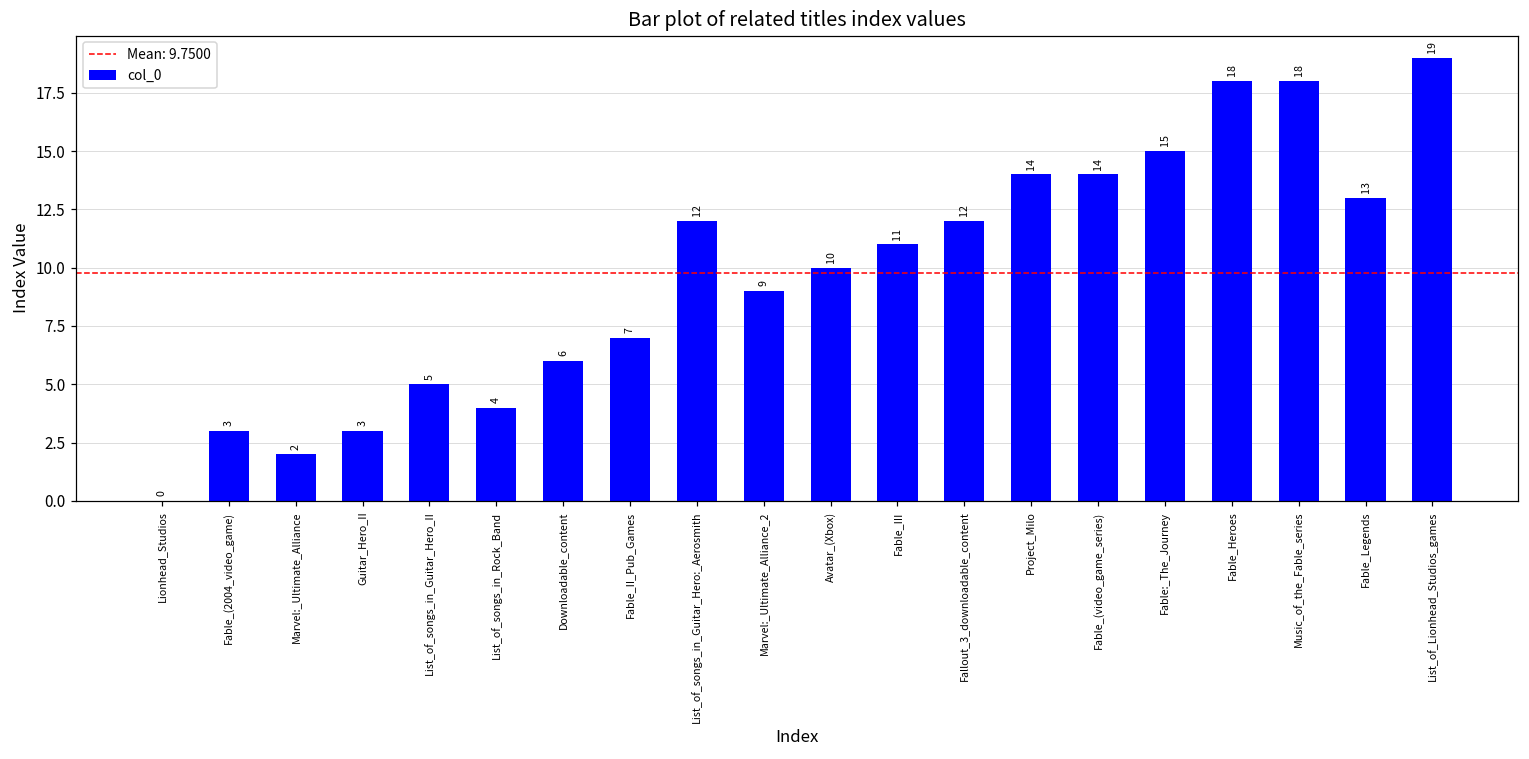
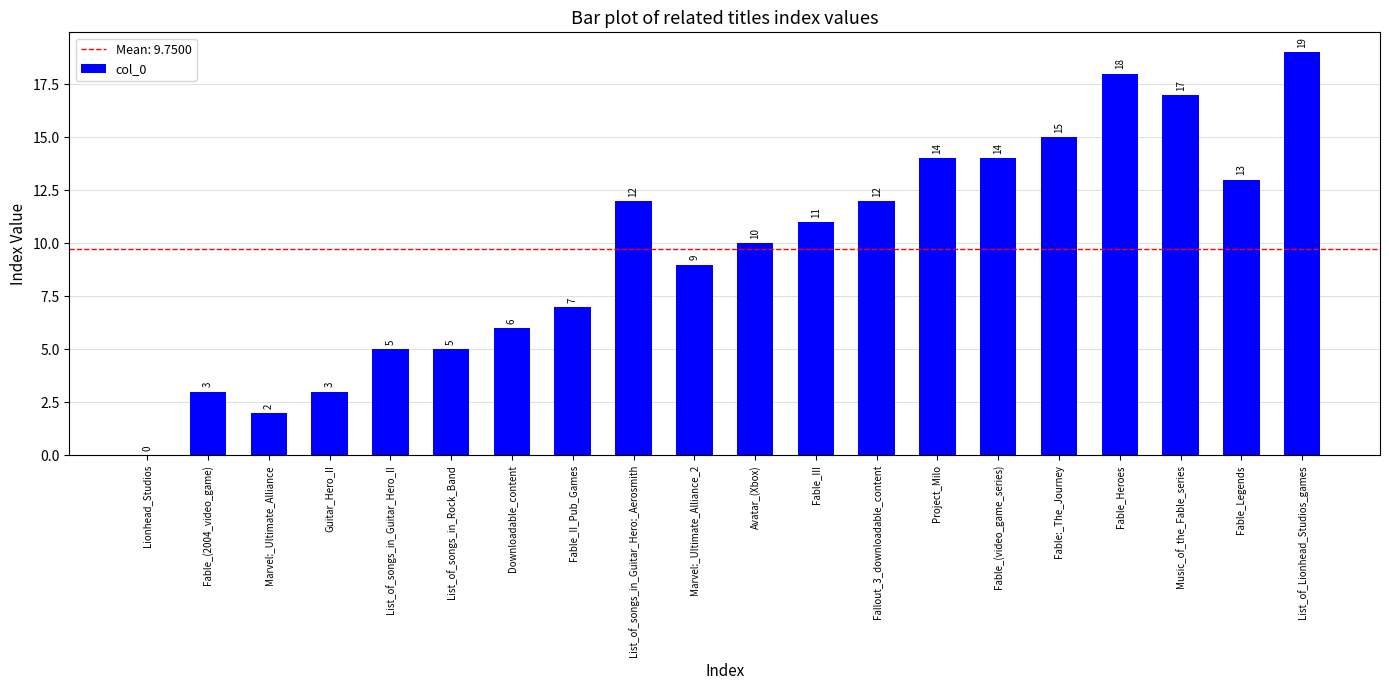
List_of_songs_in_Rock_Band: 4 -> 5
Music_of_the_Fable_series: 18 -> 17
